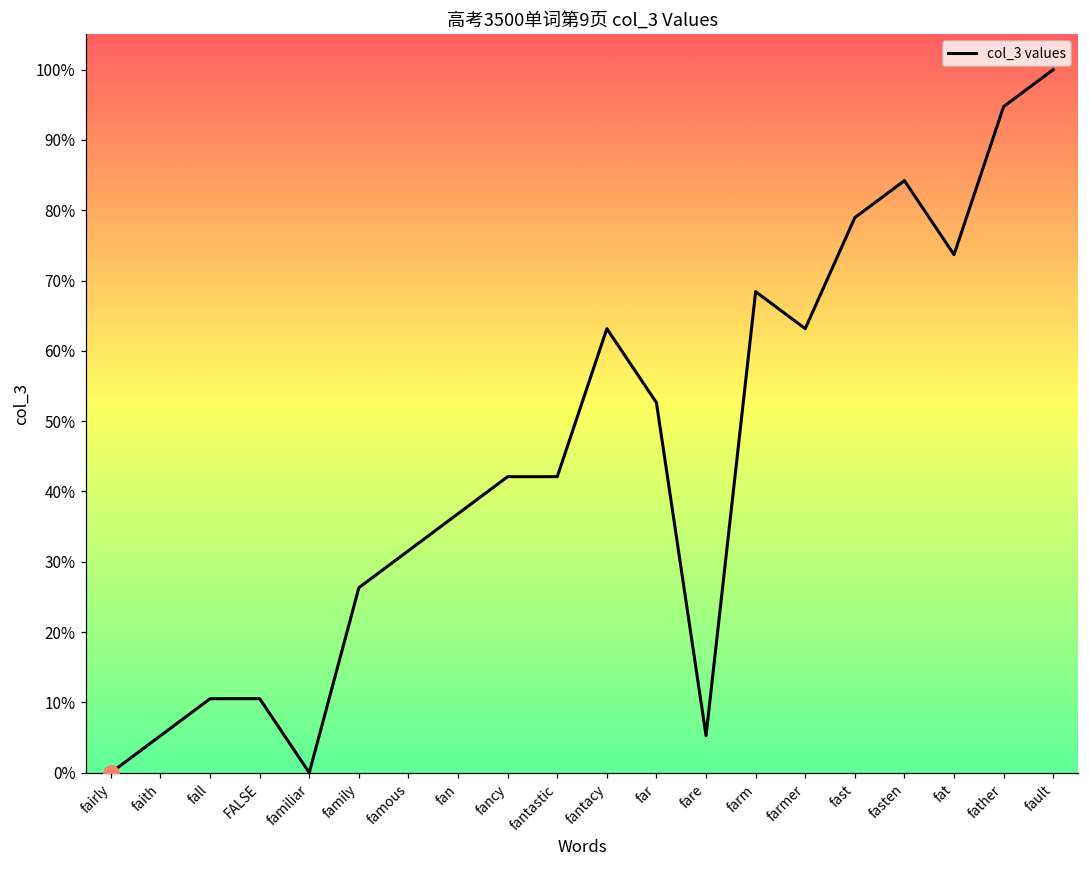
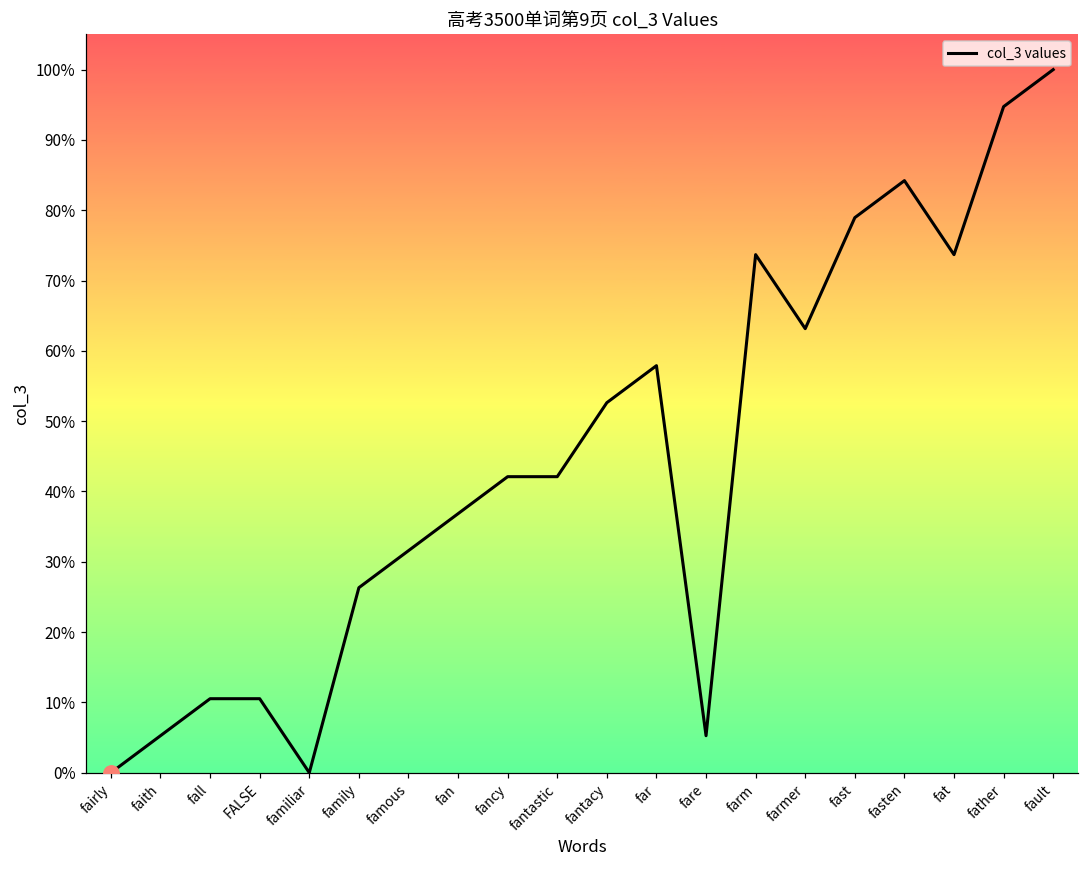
col_3 values, fantacy: 63% -> 53%
col_3 values, far: 53% -> 58%
col_3 values, farm: 68% -> 74%
